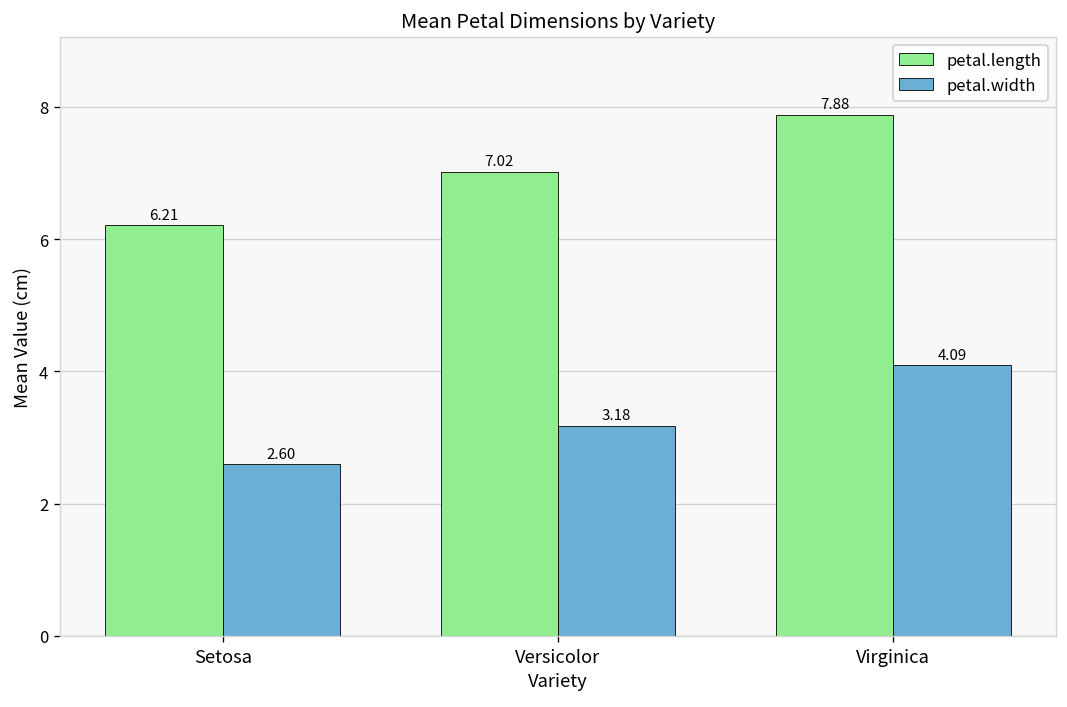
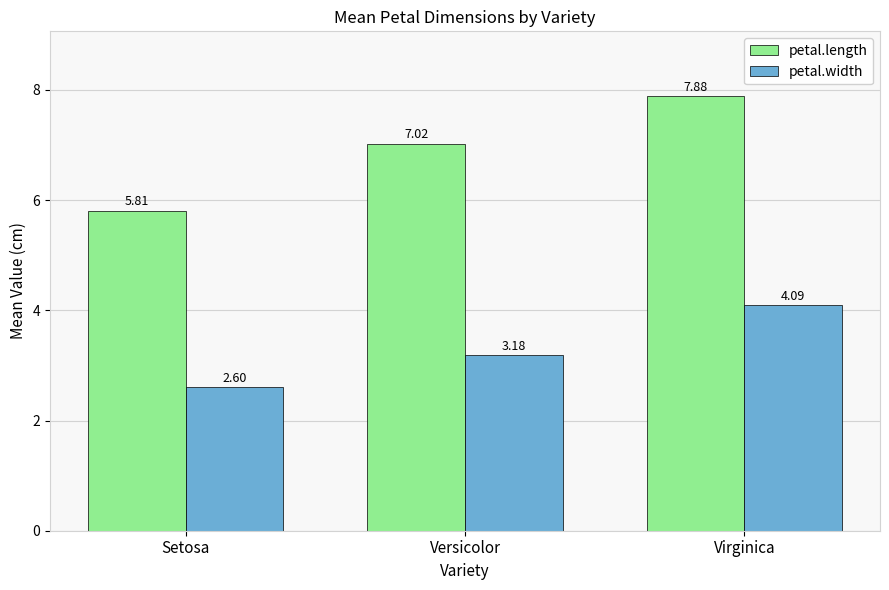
petal.length, Setosa: 6.21 -> 5.81
